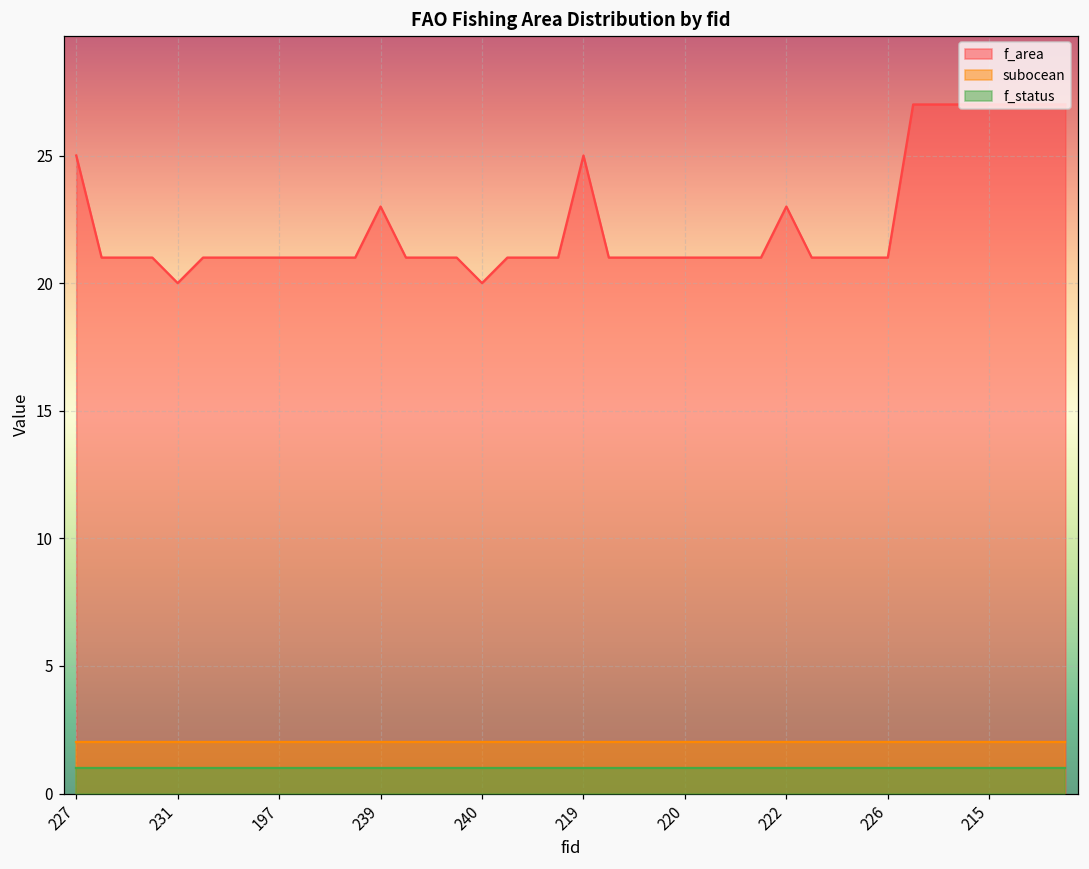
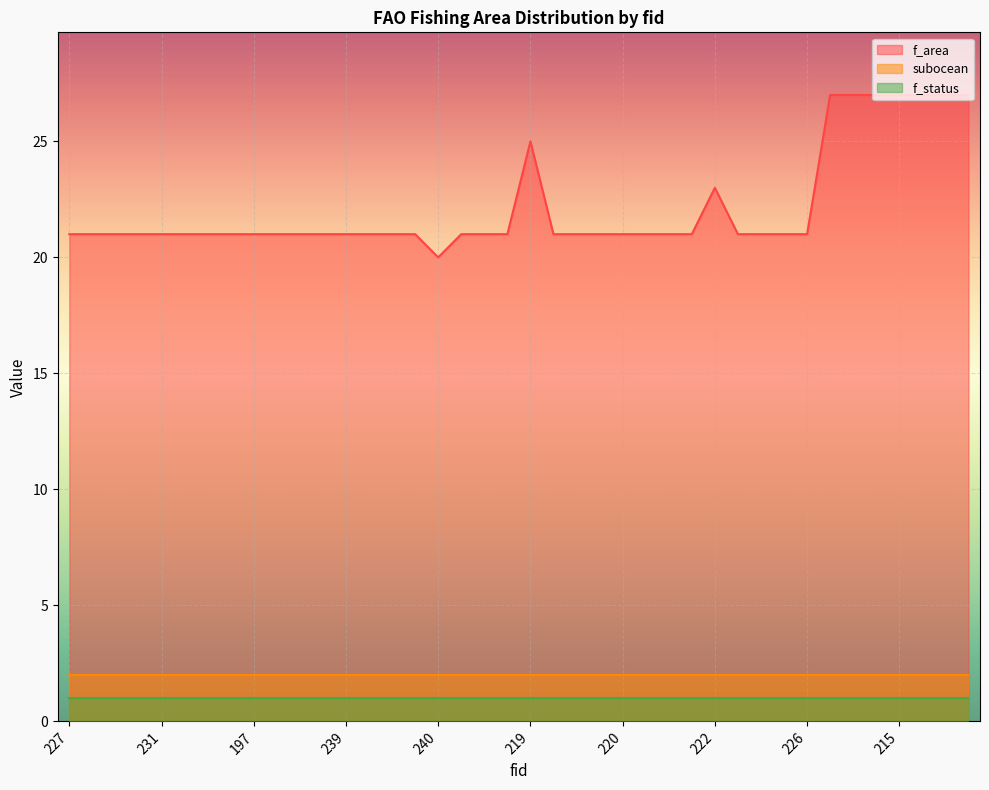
f_area, 227: 25 -> 21
f_area, 231: 20 -> 21
f_area, 239: 23 -> 21
